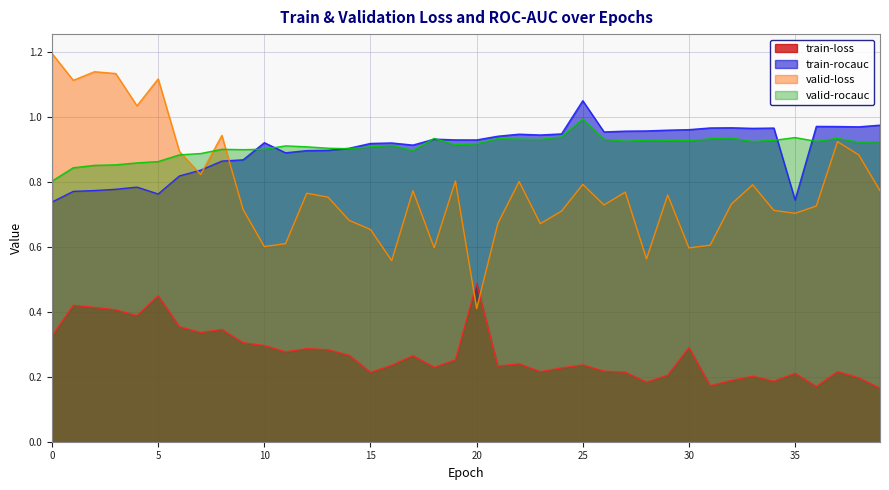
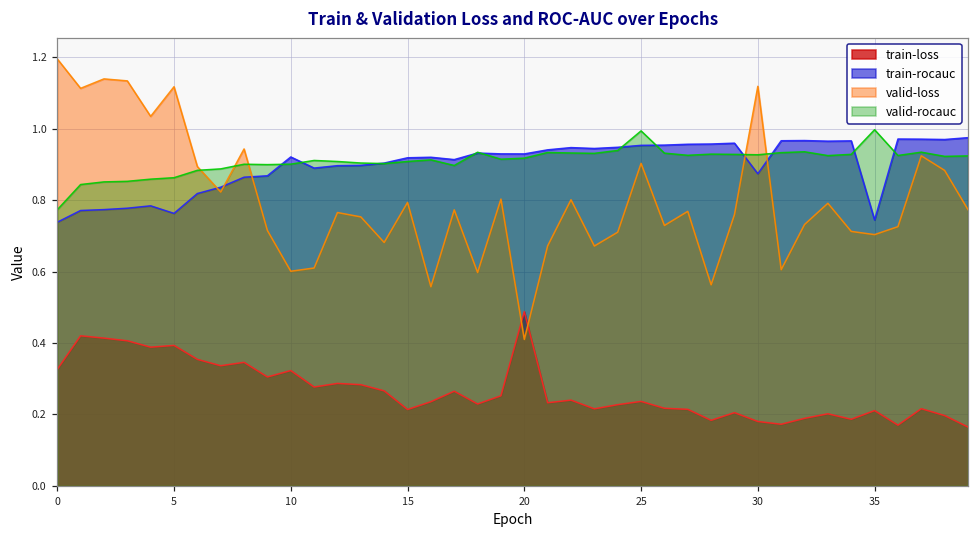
valid-rocauc, 0: 0.80 -> 0.77
train-loss, 5: 0.45 -> 0.39
train-loss, 10: 0.30 -> 0.32
valid-loss, 15: 0.65 -> 0.79
train-rocauc, 25: 1.05 -> 0.95
valid-loss, 25: 0.79 -> 0.90
train-loss, 30: 0.29 -> 0.18
train-rocauc, 30: 0.96 -> 0.87
valid-loss, 30: 0.60 -> 1.12
valid-rocauc, 35: 0.94 -> 1.00
